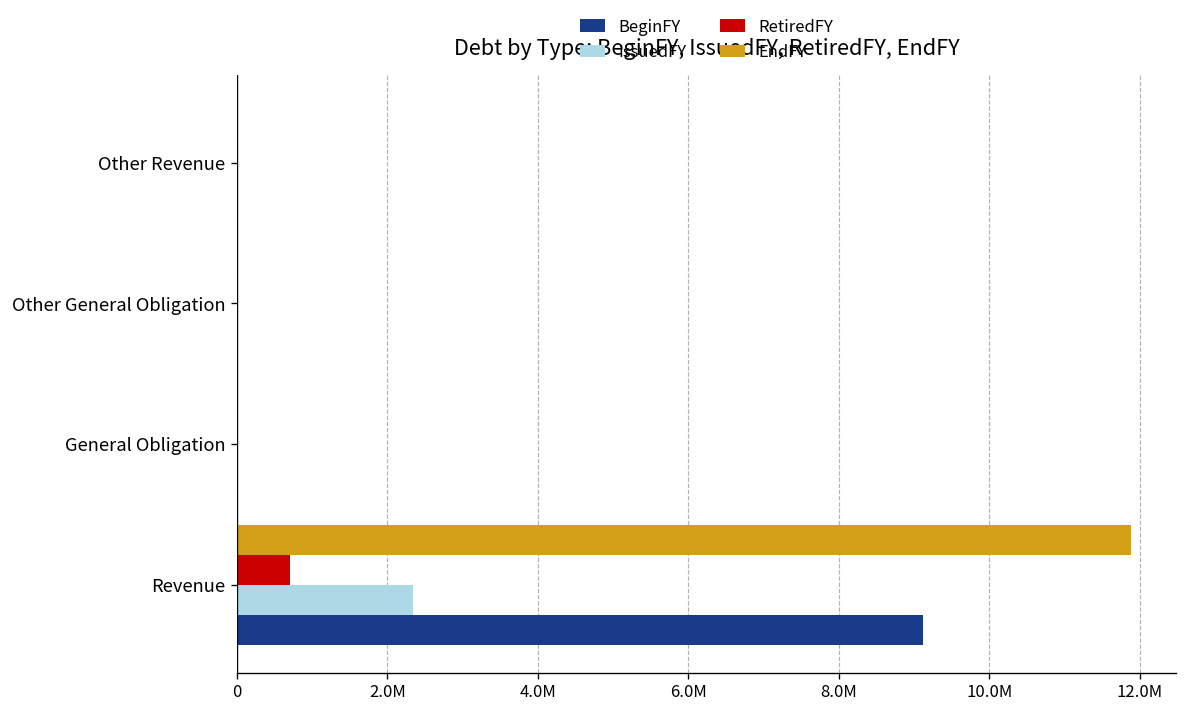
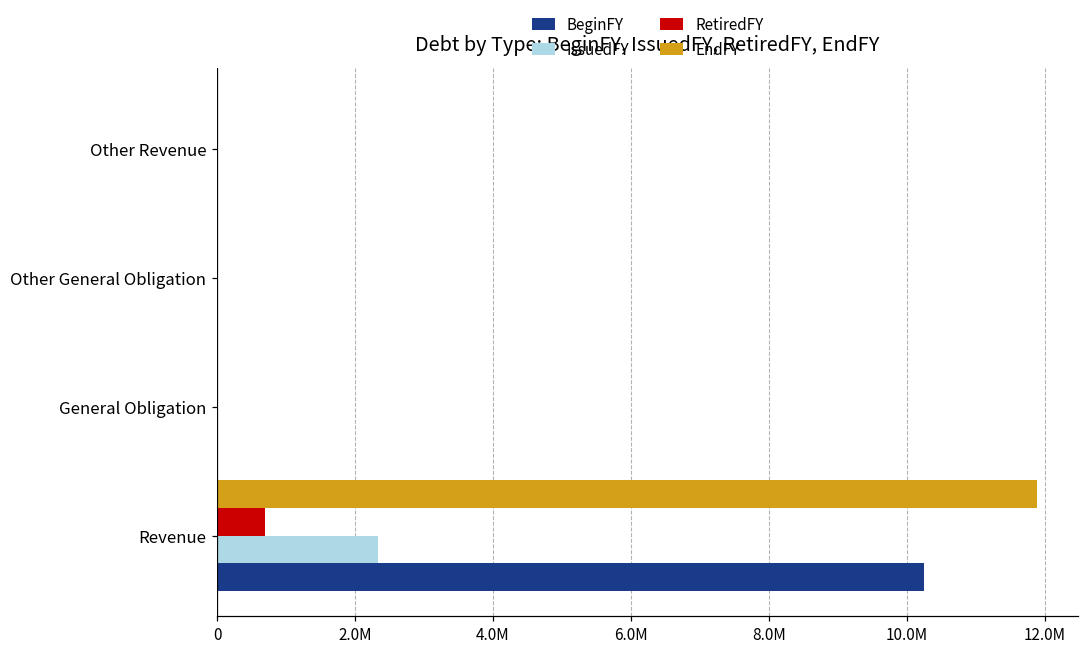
BeginFY, Revenue: 9100000 -> 10200000
